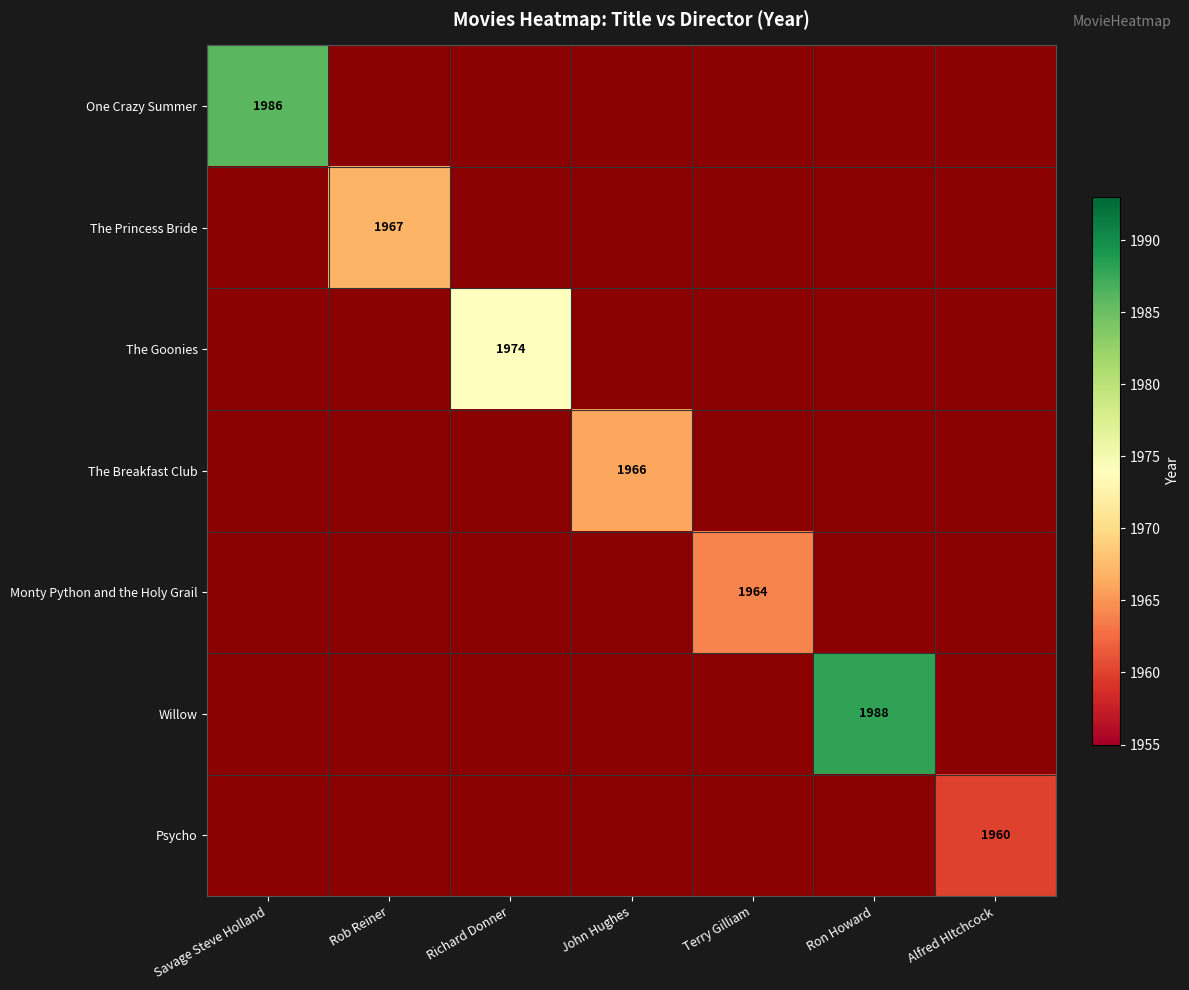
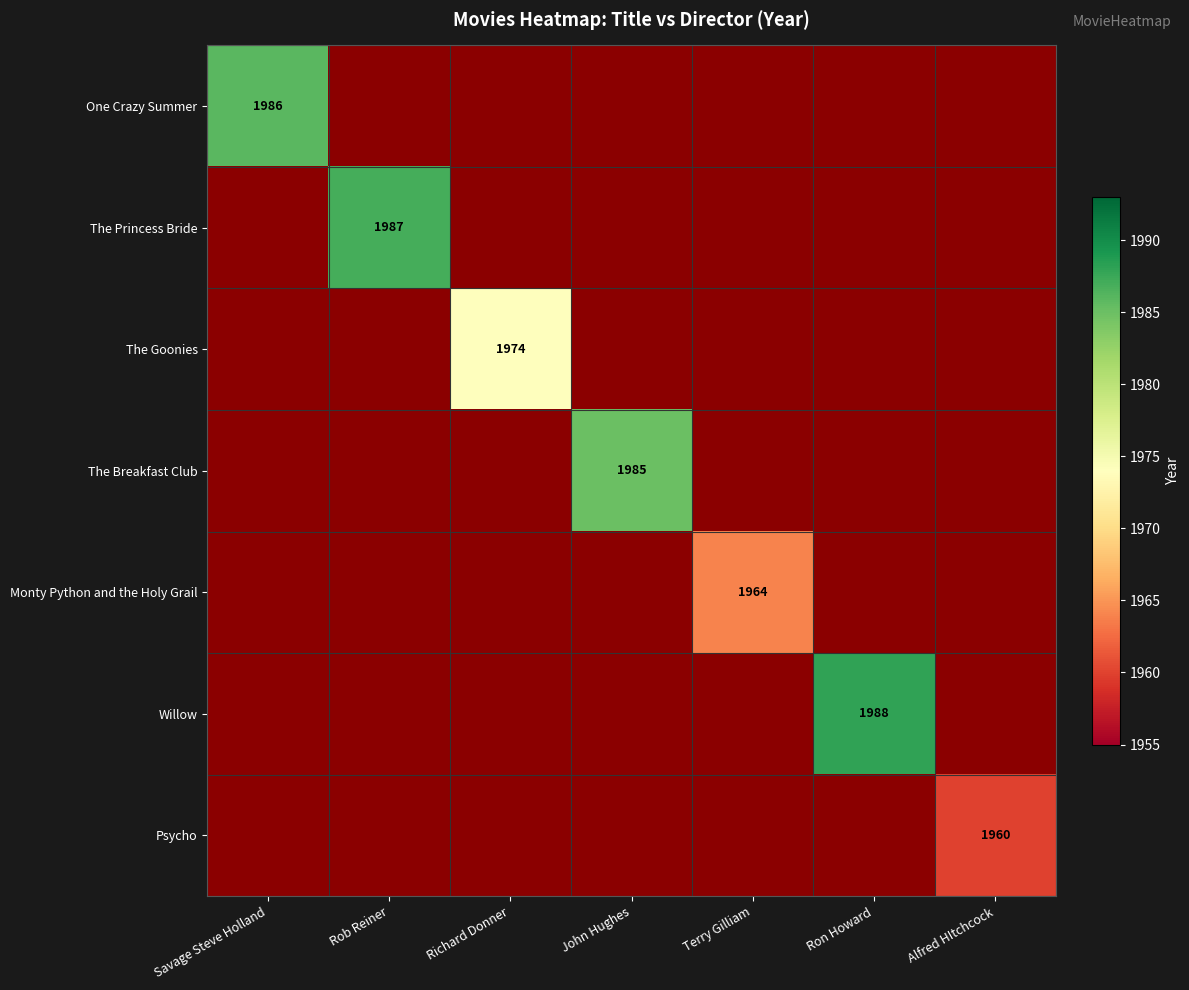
The Princess Bride, Rob Reiner: 1967 -> 1987
The Breakfast Club, John Hughes: 1966 -> 1985
